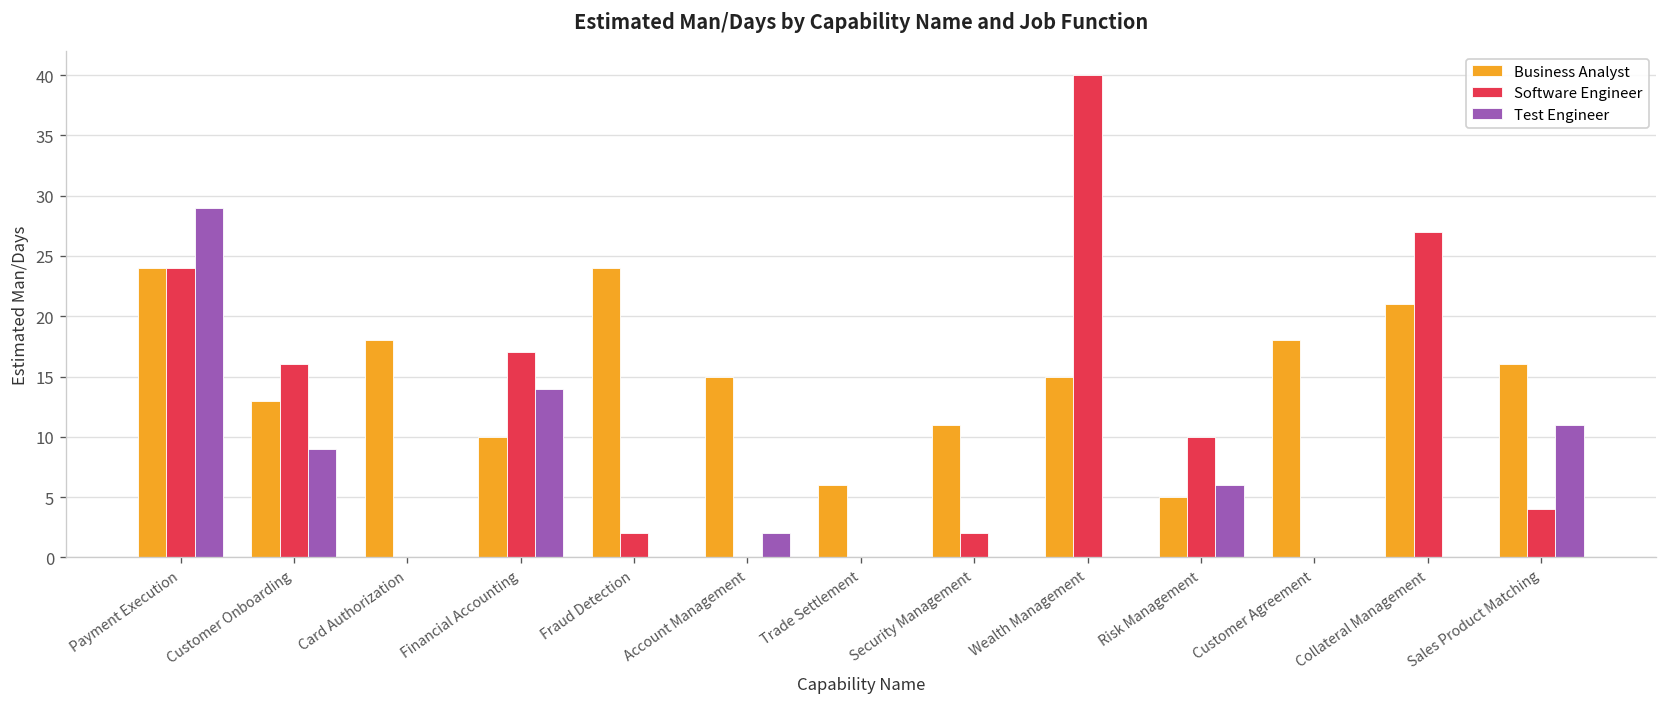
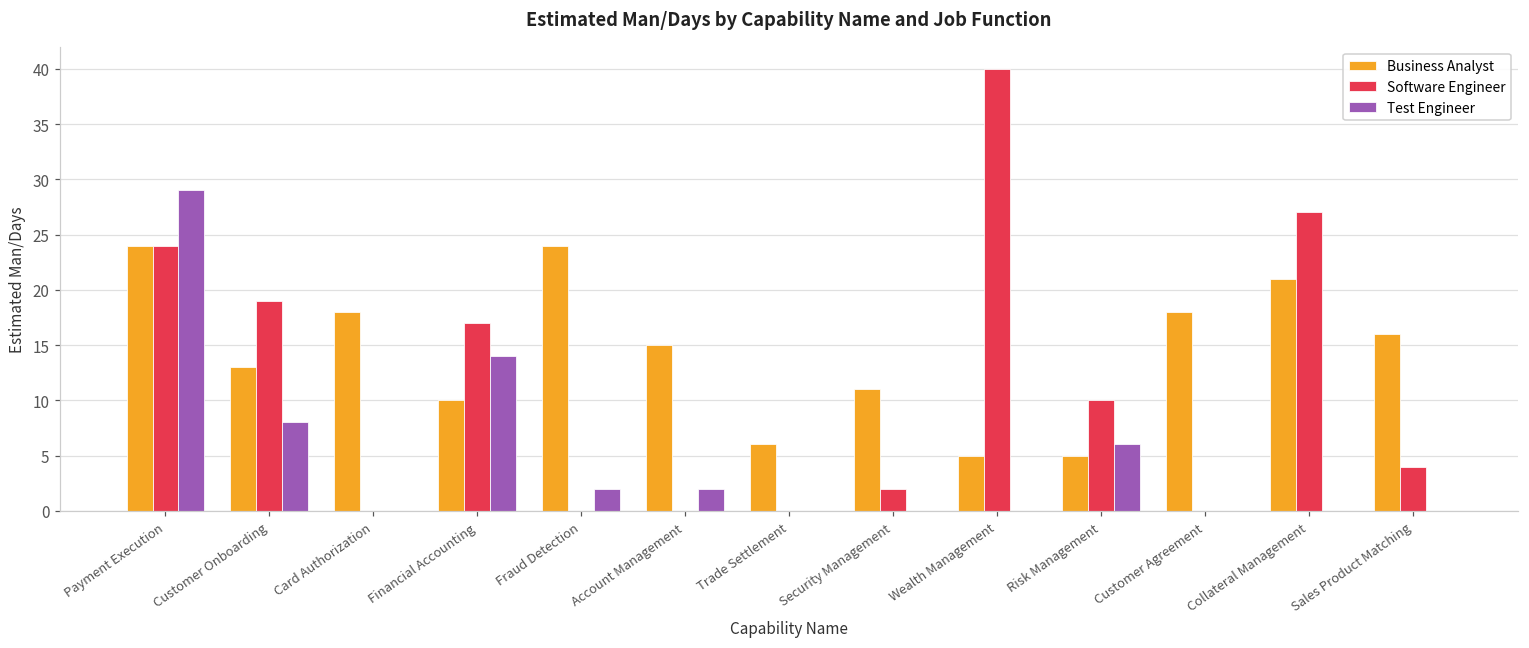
Software Engineer, Customer Onboarding: 16 -> 19
Test Engineer, Customer Onboarding: 9 -> 8
Software Engineer, Fraud Detection: 2 -> 0
Test Engineer, Fraud Detection: 0 -> 2
Business Analyst, Wealth Management: 15 -> 5
Test Engineer, Sales Product Matching: 11 -> 0
